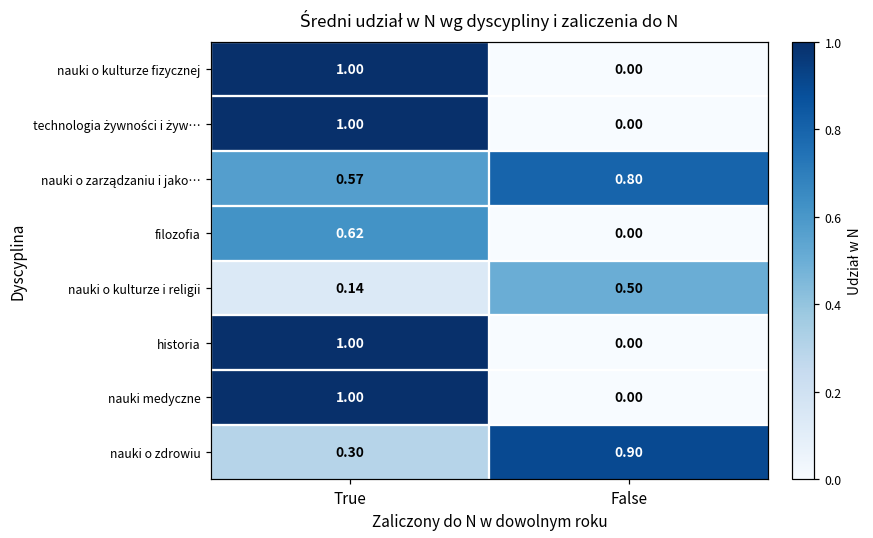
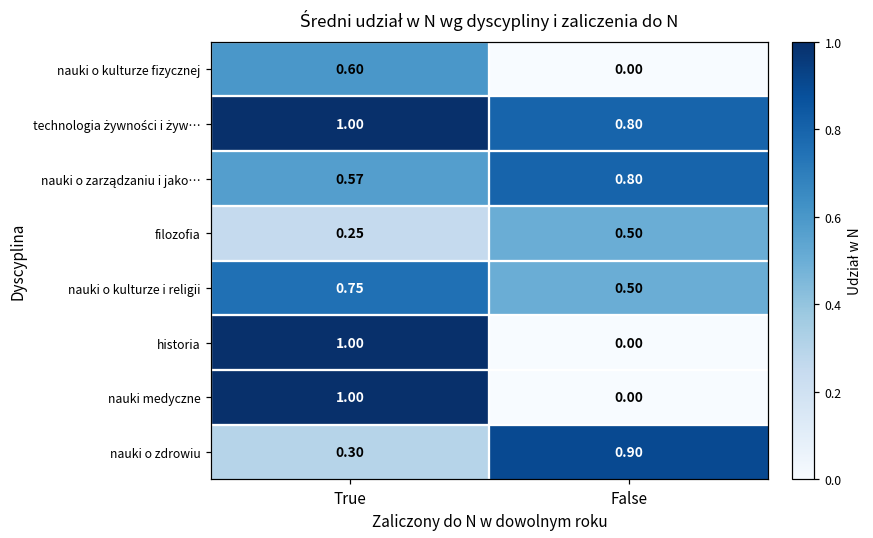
nauki o kulturze fizycznej, True: 1.00 -> 0.60
technologia żywności i żyw…, False: 0.00 -> 0.80
filozofia, True: 0.62 -> 0.25
filozofia, False: 0.00 -> 0.50
nauki o kulturze i religii, True: 0.14 -> 0.75
